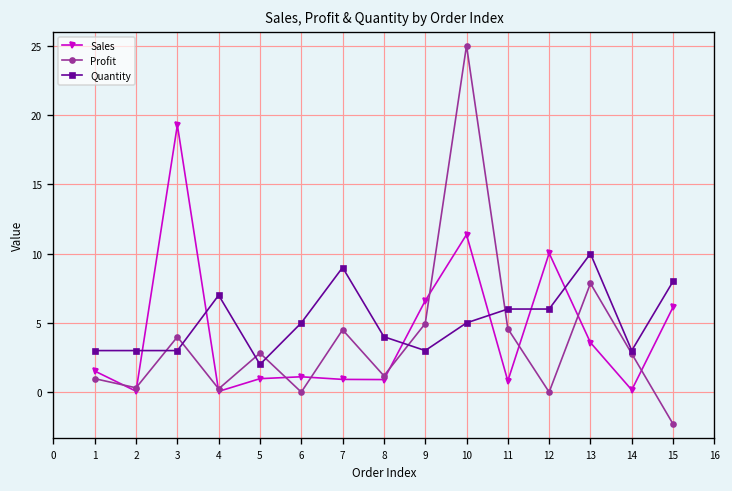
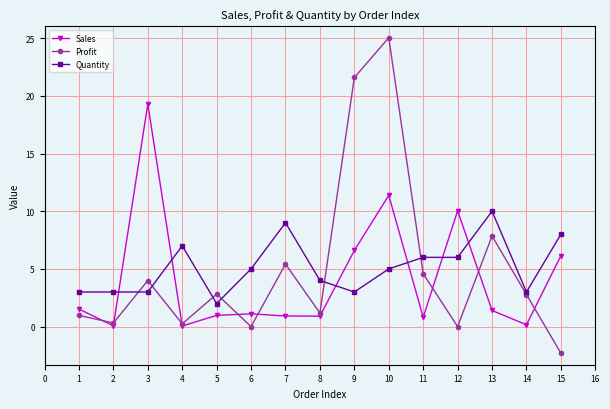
Profit, 7: 4.5 -> 5.4
Profit, 9: 5.0 -> 21.6
Sales, 13: 3.6 -> 1.4
